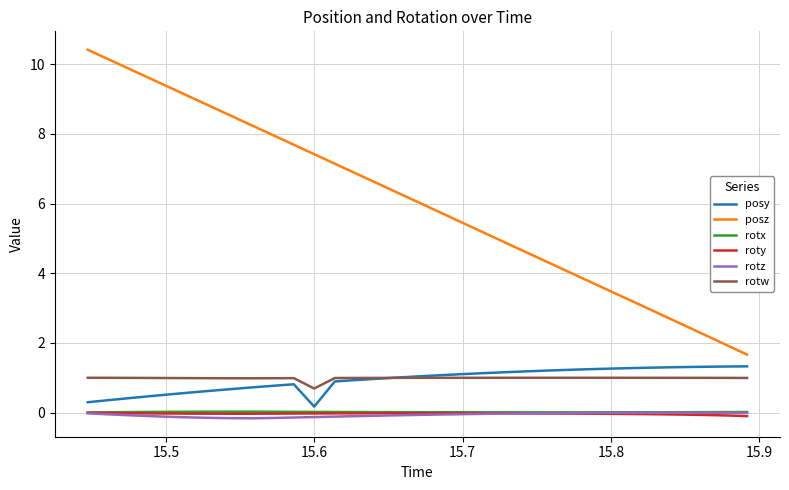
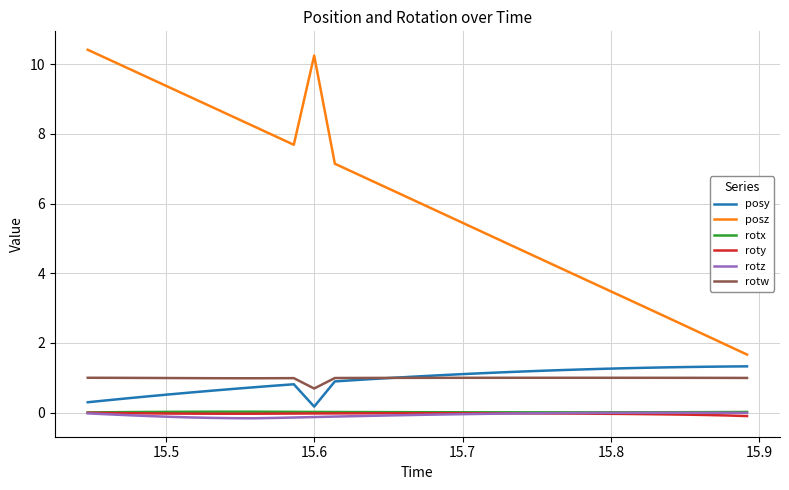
posz, 15.6: 7.4 -> 10.3
